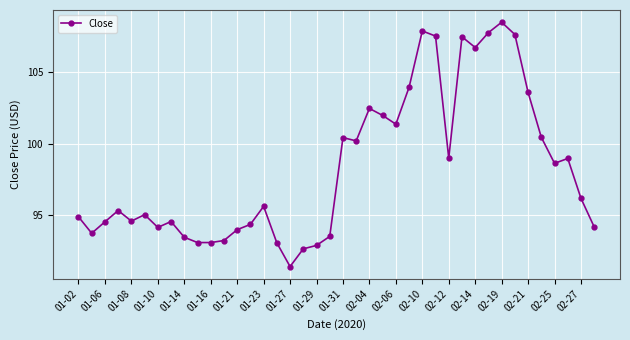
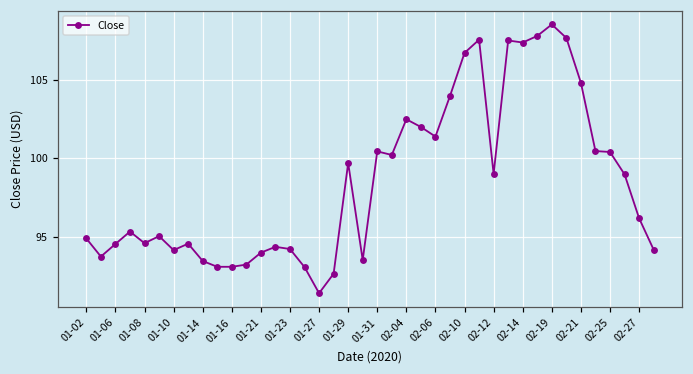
01-23: 95.6 -> 94.2
01-29: 92.9 -> 99.7
02-10: 107.9 -> 106.7
02-14: 106.7 -> 107.4
02-21: 103.6 -> 104.8
02-25: 98.6 -> 100.4
